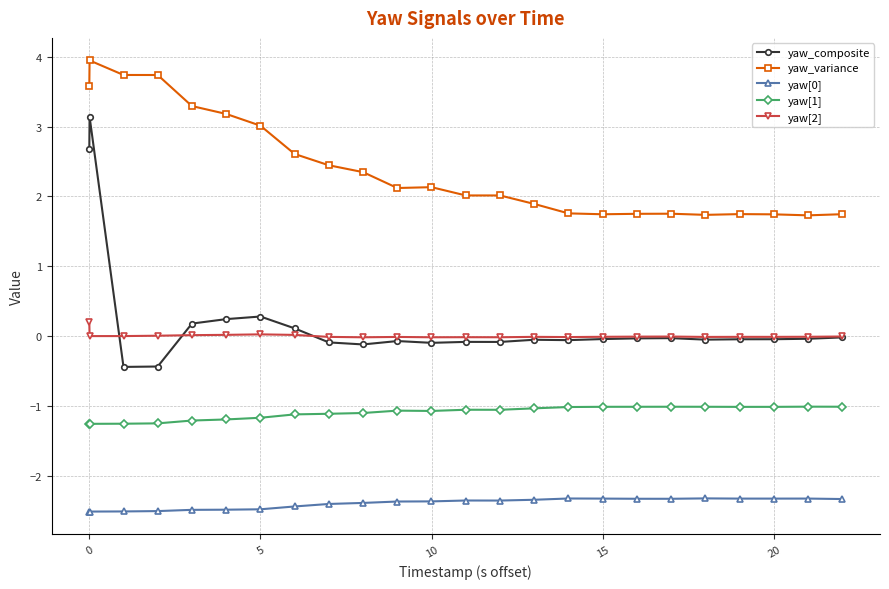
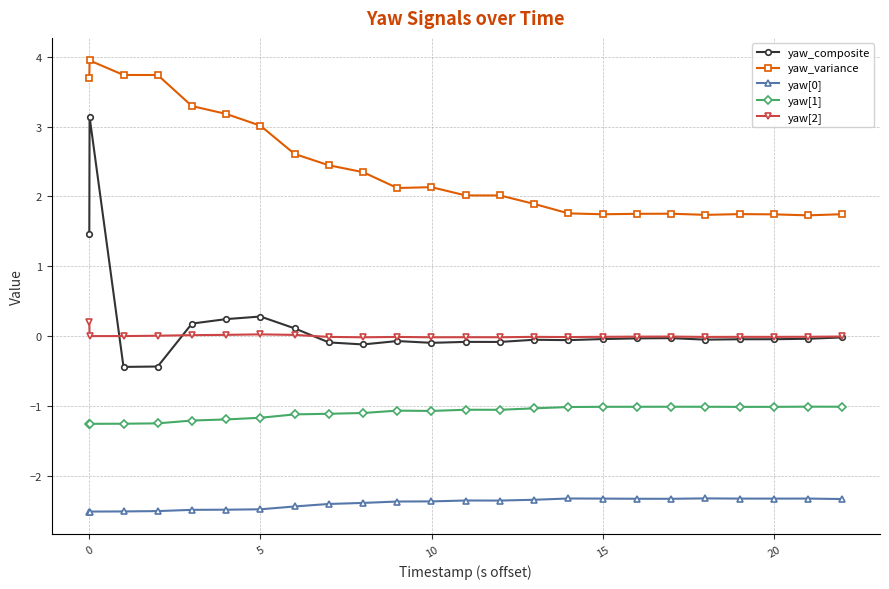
yaw_composite, 0: 2.7 -> 1.5
yaw_variance, 0: 3.6 -> 3.7
